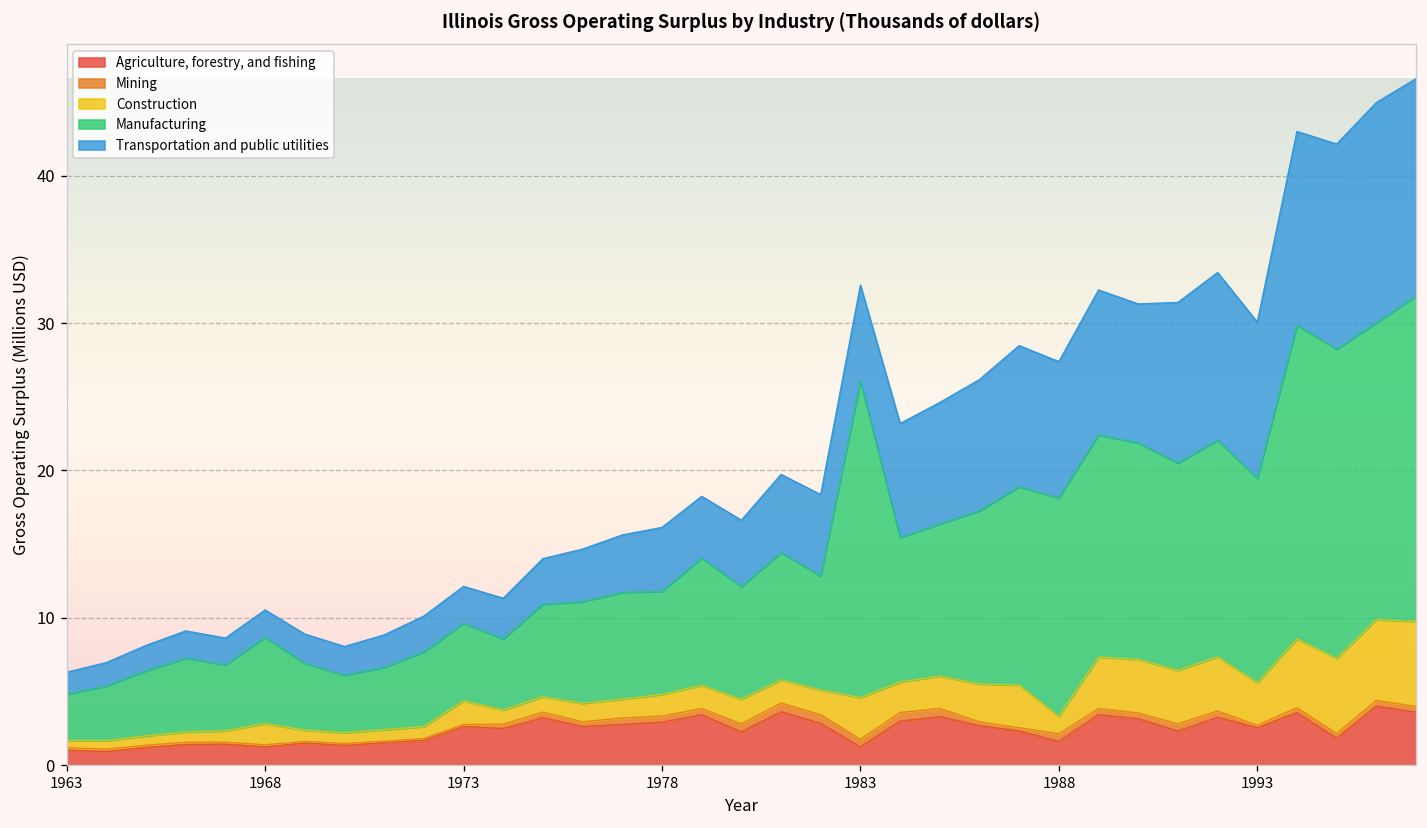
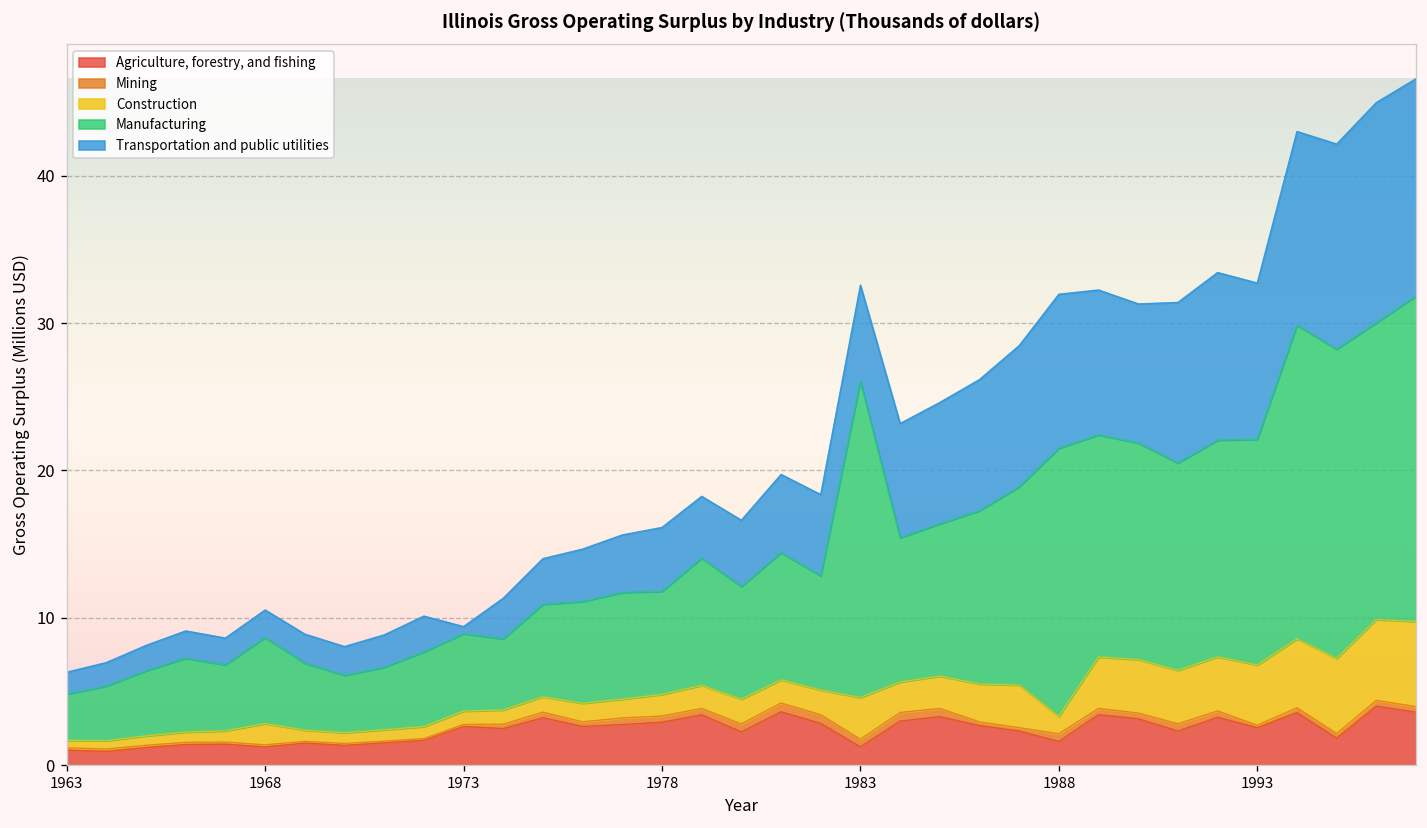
Construction, 1973: 1.6 -> 0.9
Transportation and public utilities, 1973: 2.5 -> 0.5
Manufacturing, 1988: 14.8 -> 18.2
Transportation and public utilities, 1988: 9.2 -> 10.5
Construction, 1993: 2.9 -> 4.1
Manufacturing, 1993: 13.9 -> 15.3
